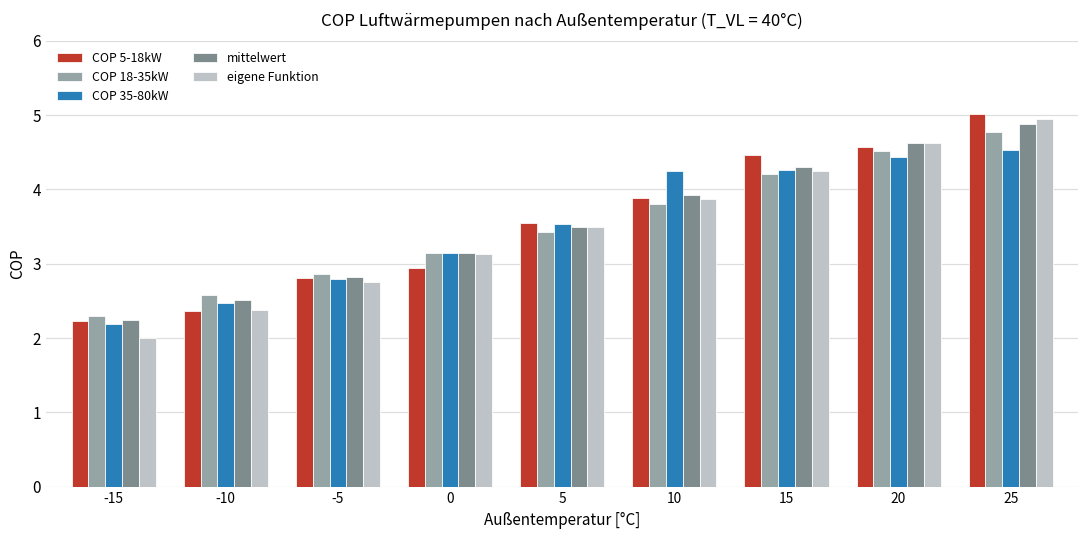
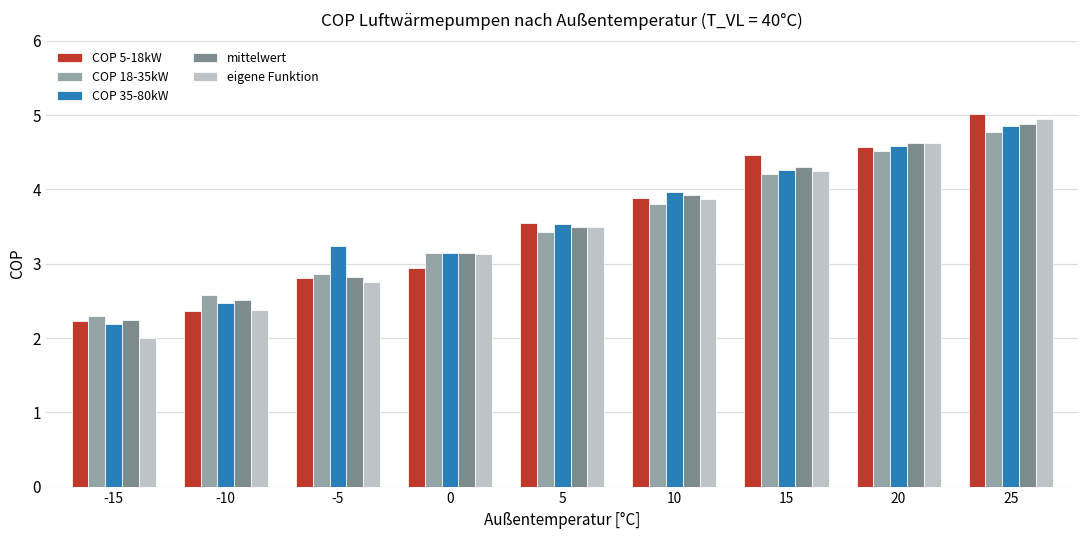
COP 35-80kW, -5: 2.8 -> 3.2
COP 35-80kW, 10: 4.2 -> 4.0
COP 35-80kW, 20: 4.4 -> 4.6
COP 35-80kW, 25: 4.5 -> 4.9
